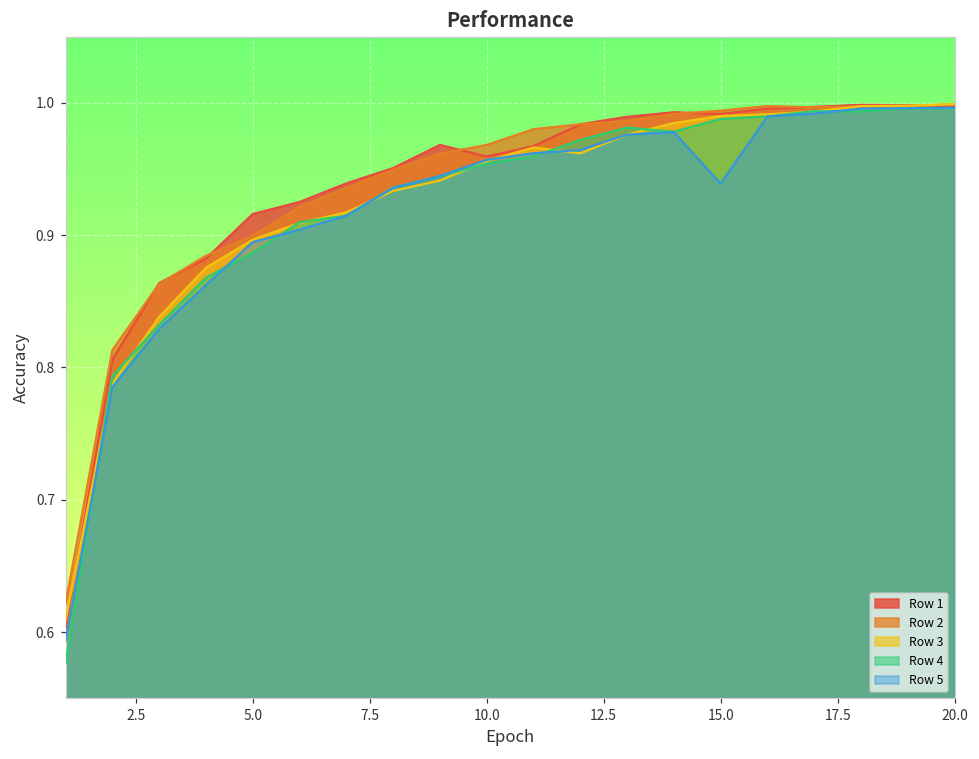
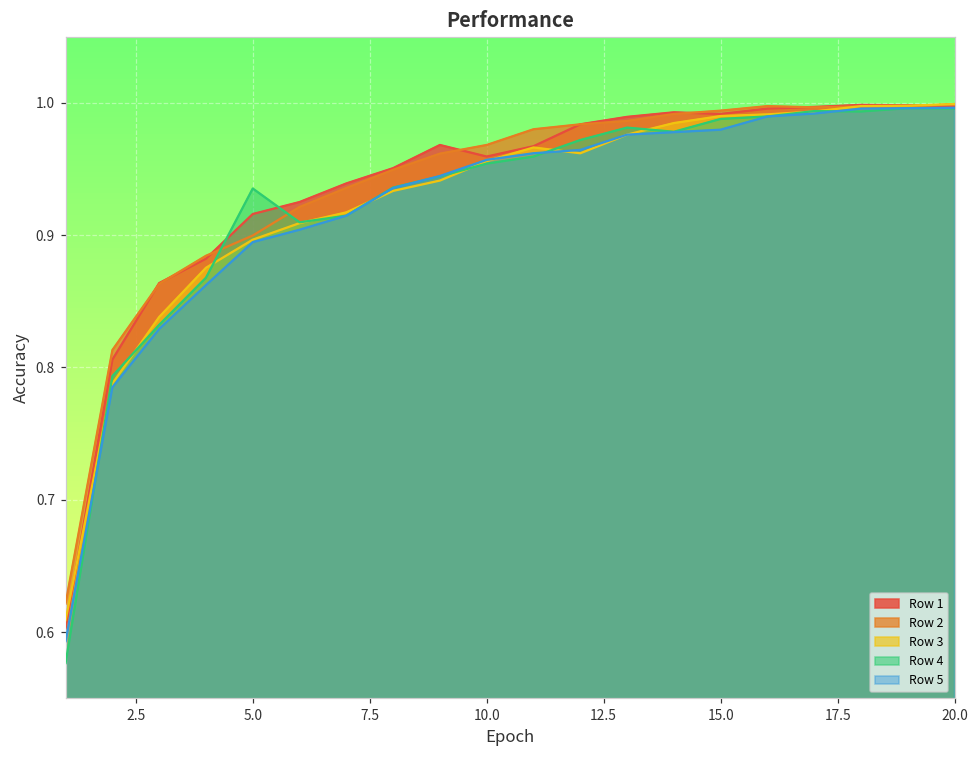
Row 4, 5.0: 0.887 -> 0.935
Row 5, 15.0: 0.939 -> 0.980
